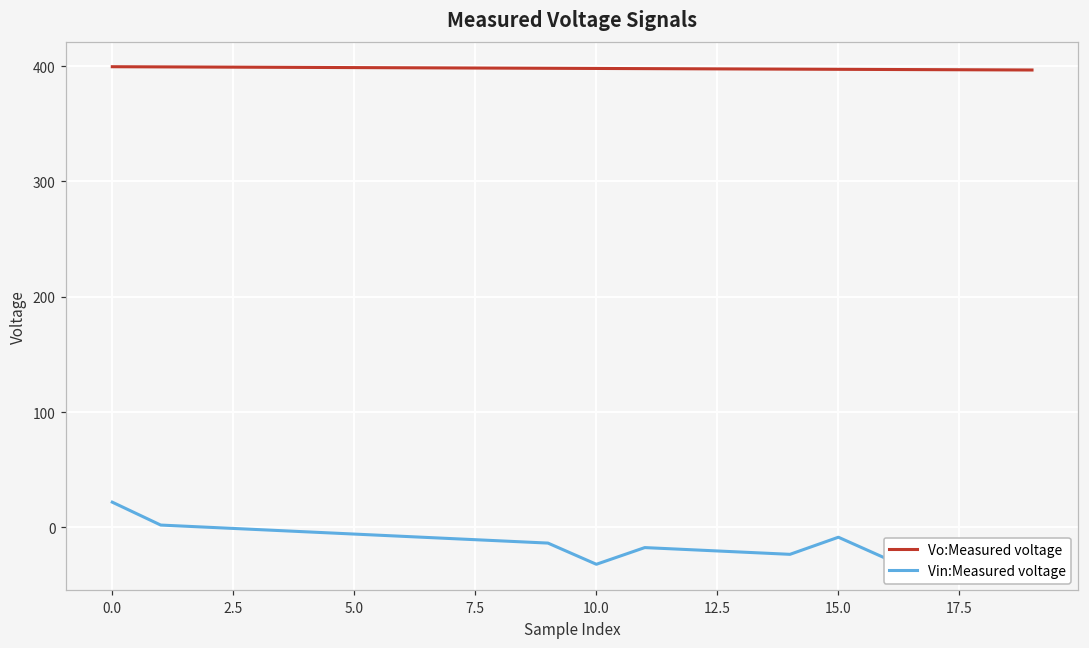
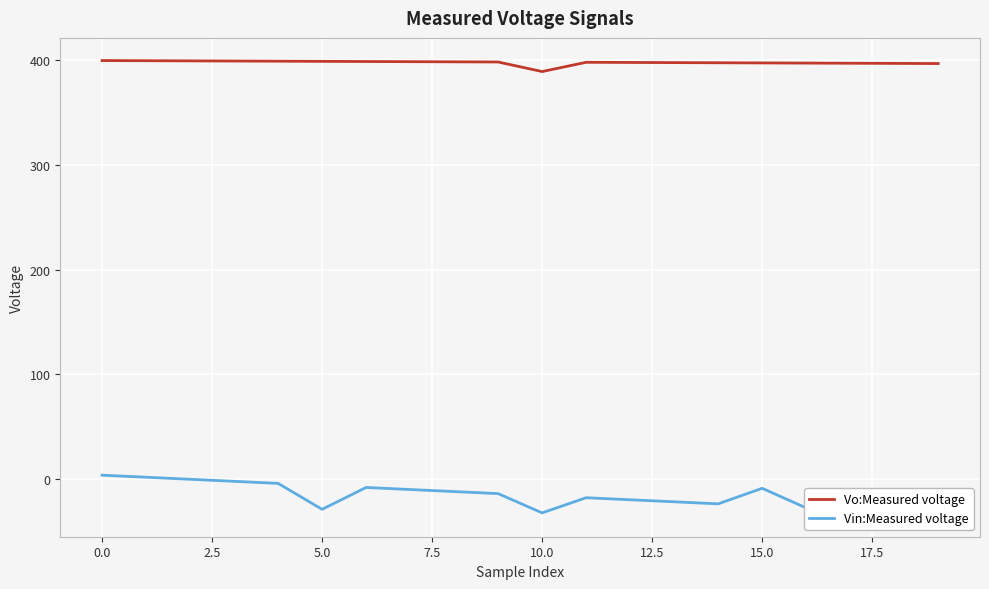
Vin:Measured voltage, 0.0: 22 -> 4
Vin:Measured voltage, 5.0: -6 -> -29
Vo:Measured voltage, 10.0: 398 -> 389
